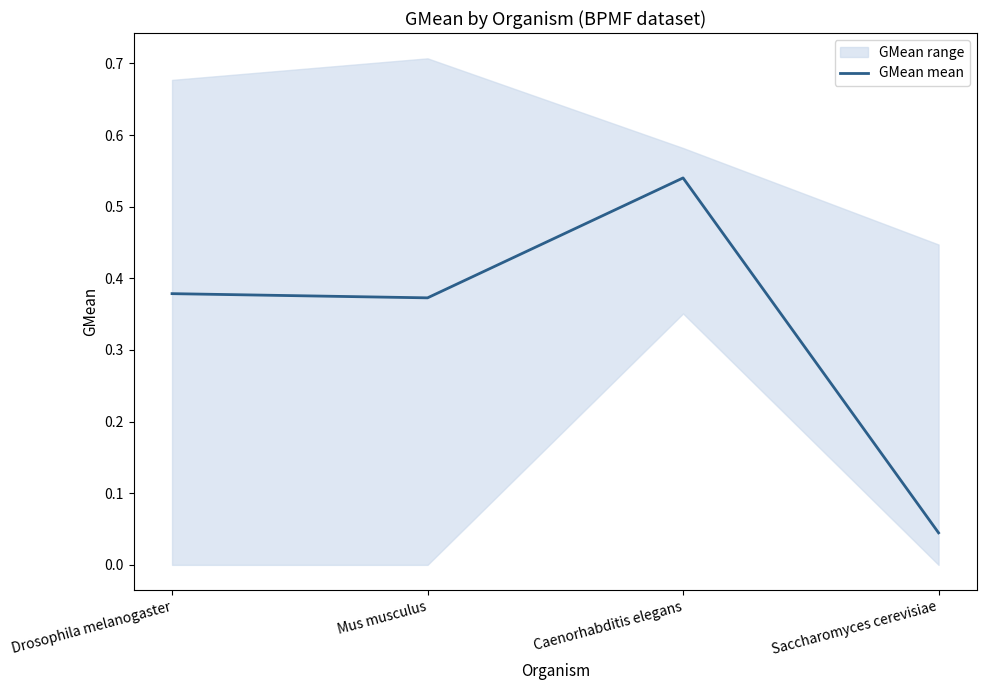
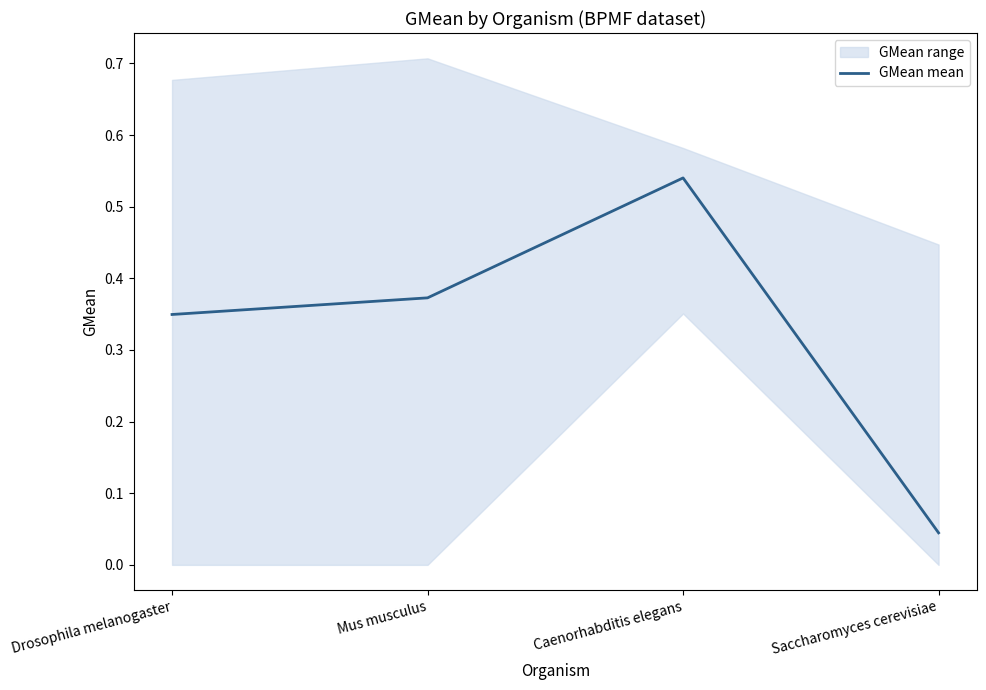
GMean mean, Drosophila melanogaster: 0.38 -> 0.35
